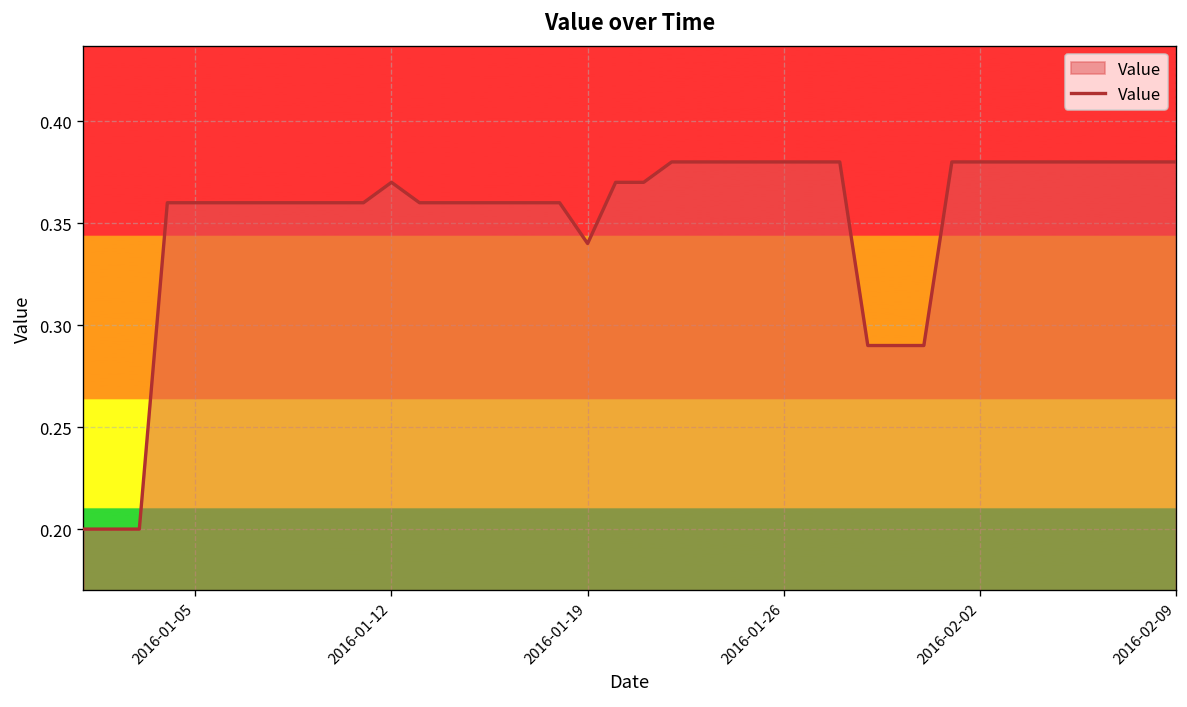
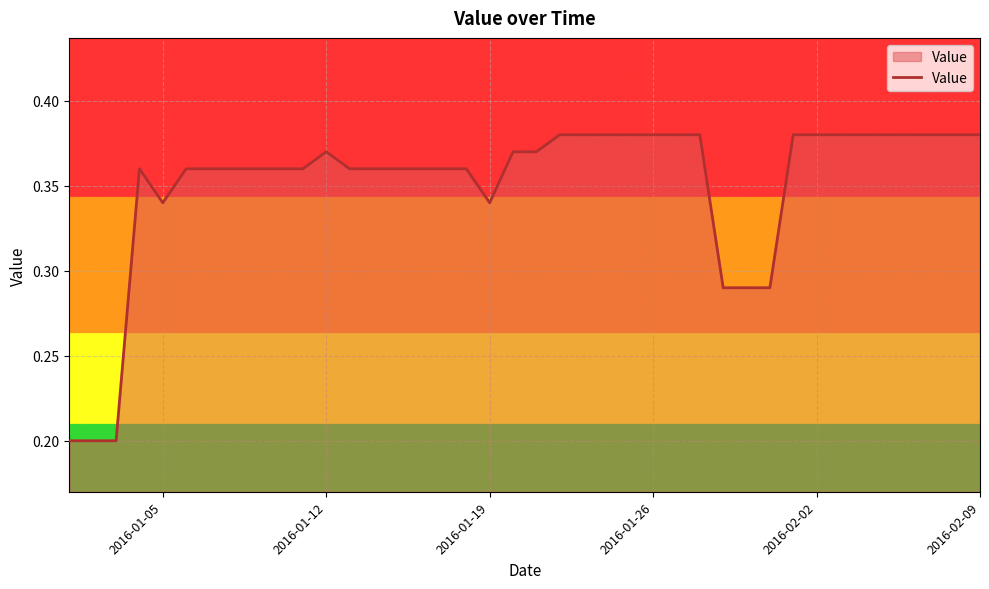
2016-01-05: 0.36 -> 0.34
